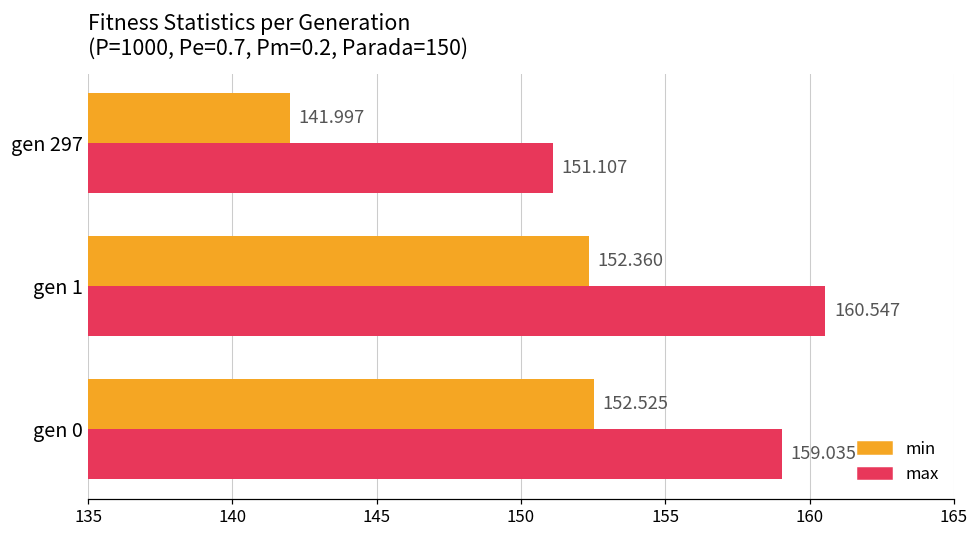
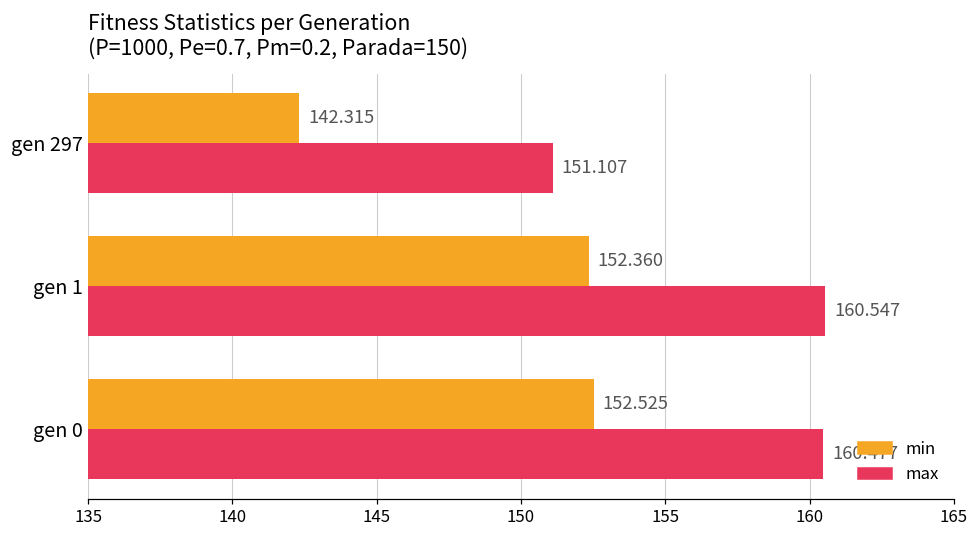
min, gen 297: 141.997 -> 142.315
max, gen 0: 159.035 -> 160.477
